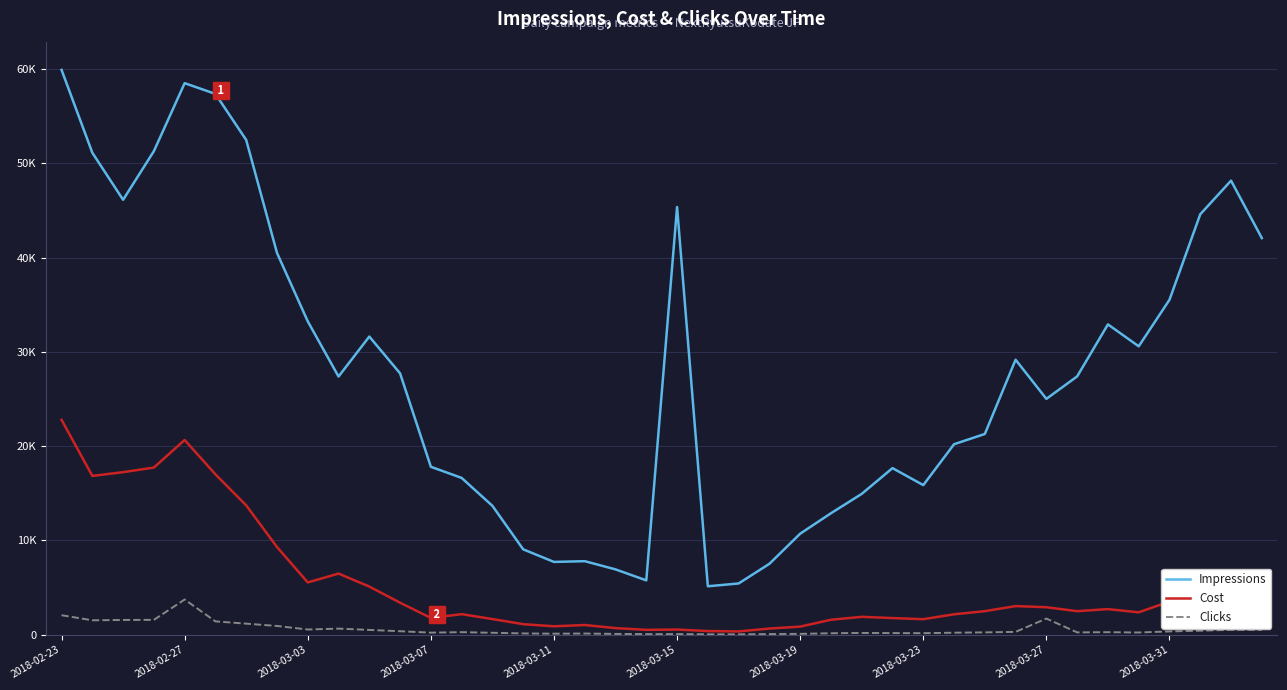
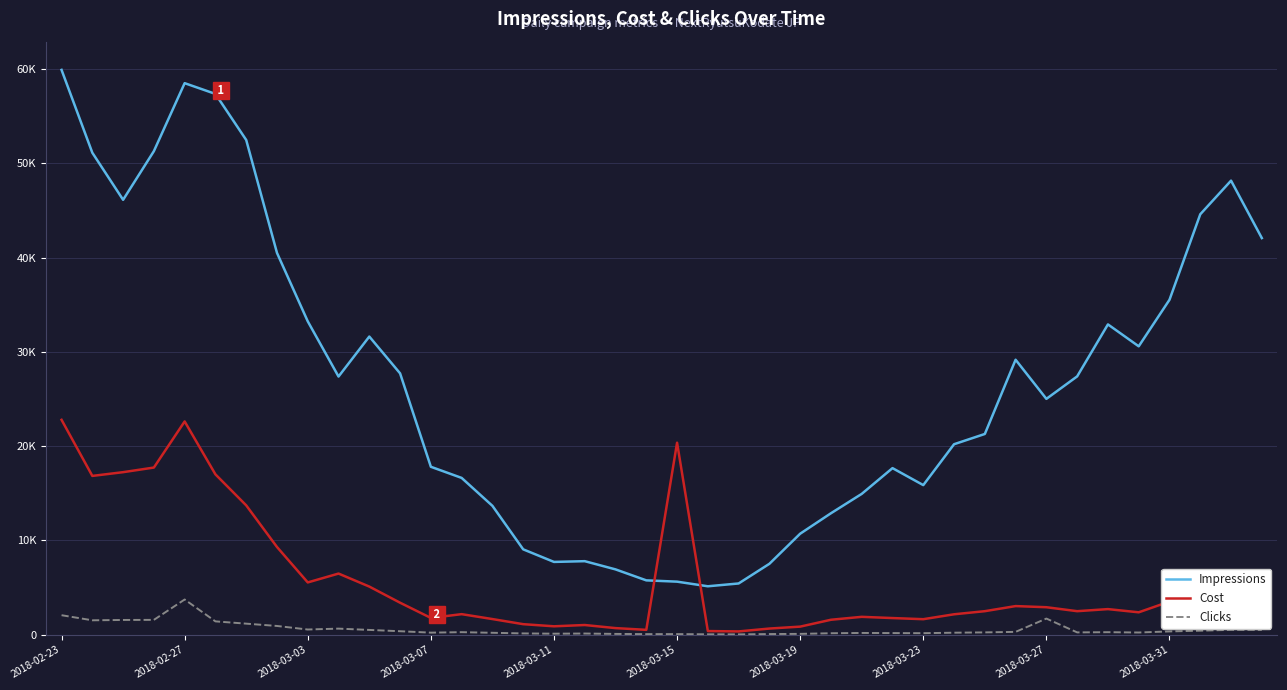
Cost, 2018-02-27: 21000 -> 23000
Impressions, 2018-03-15: 45000 -> 6000
Cost, 2018-03-15: 1000 -> 20000
